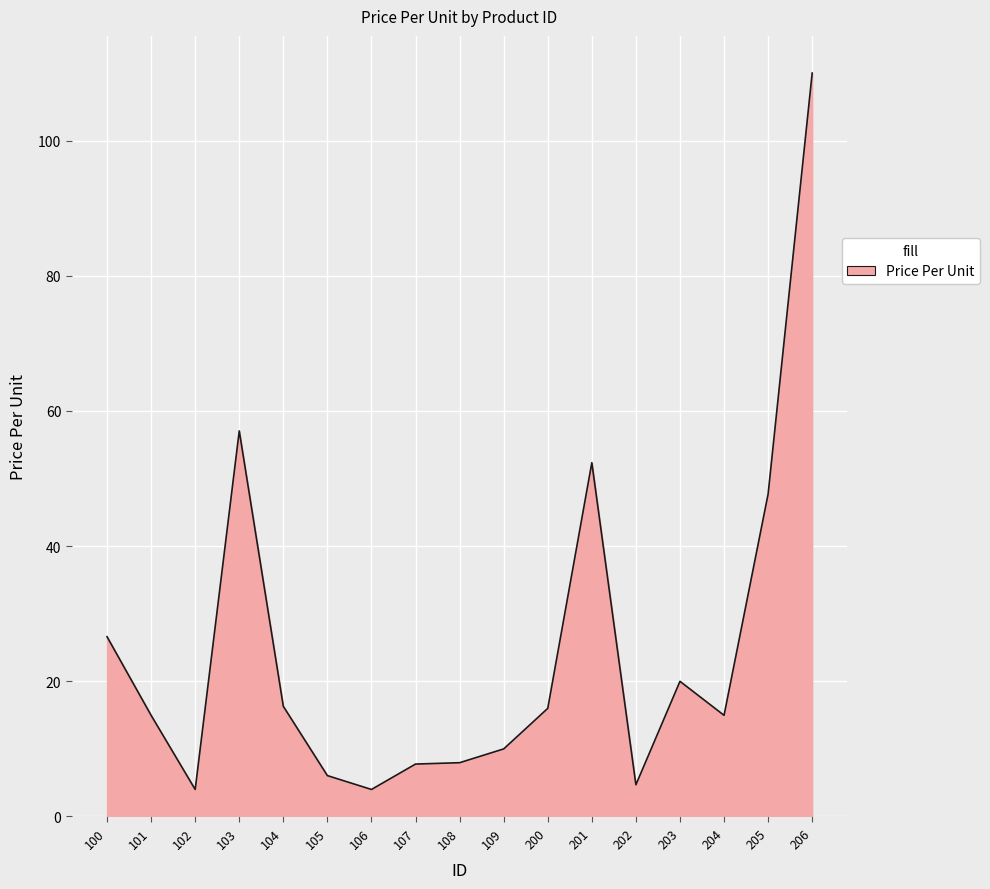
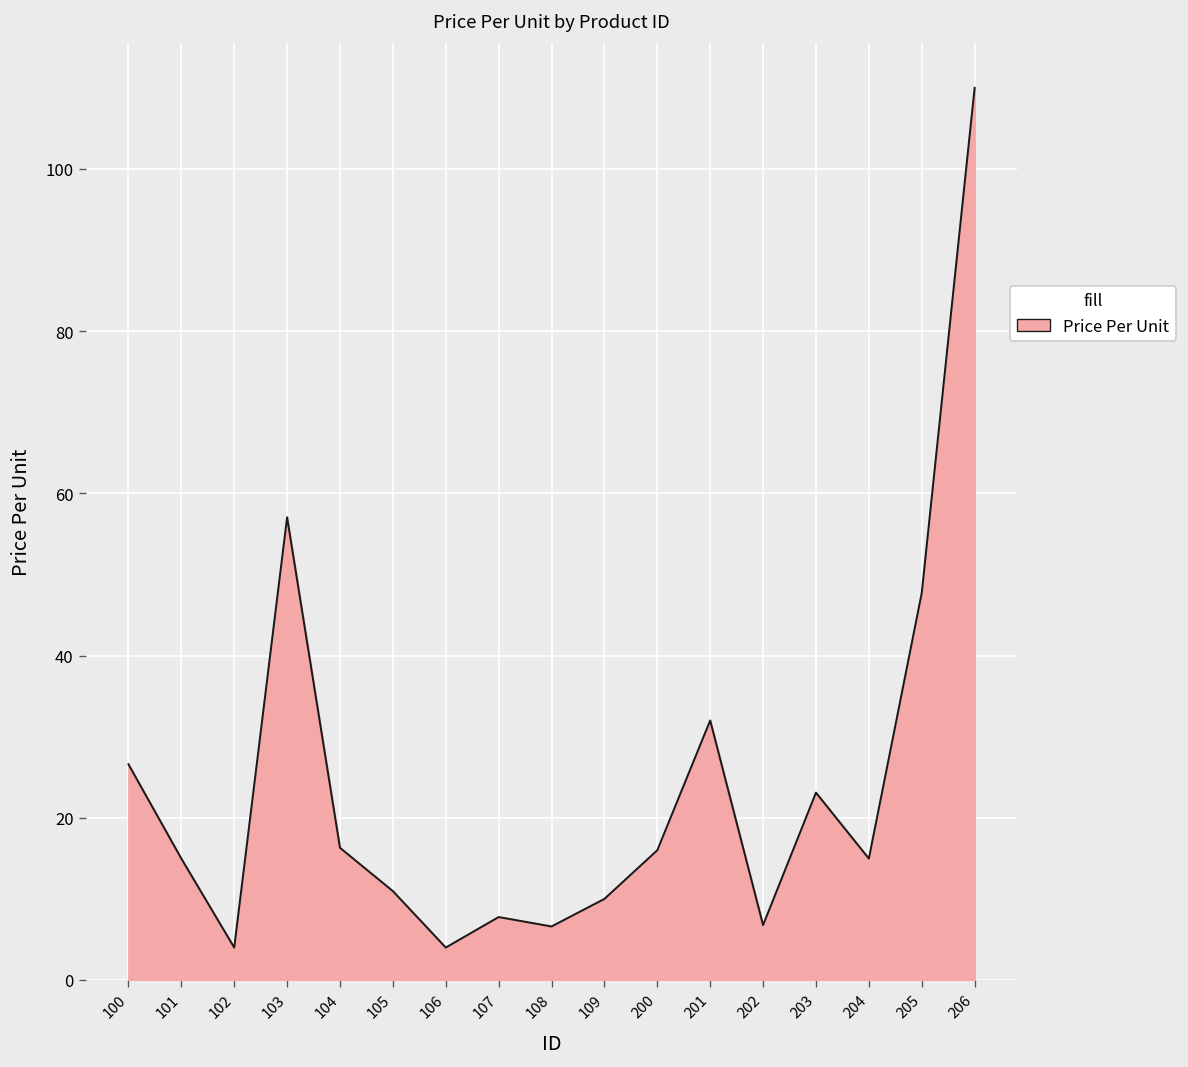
105: 6 -> 11
108: 8 -> 7
201: 52 -> 32
202: 5 -> 7
203: 20 -> 23
